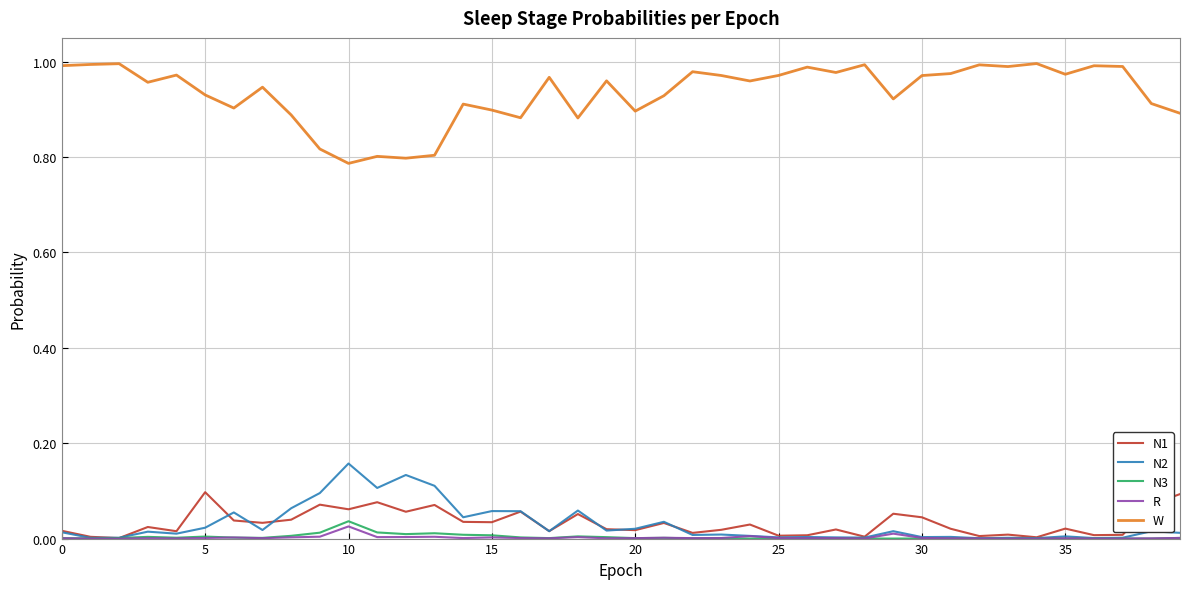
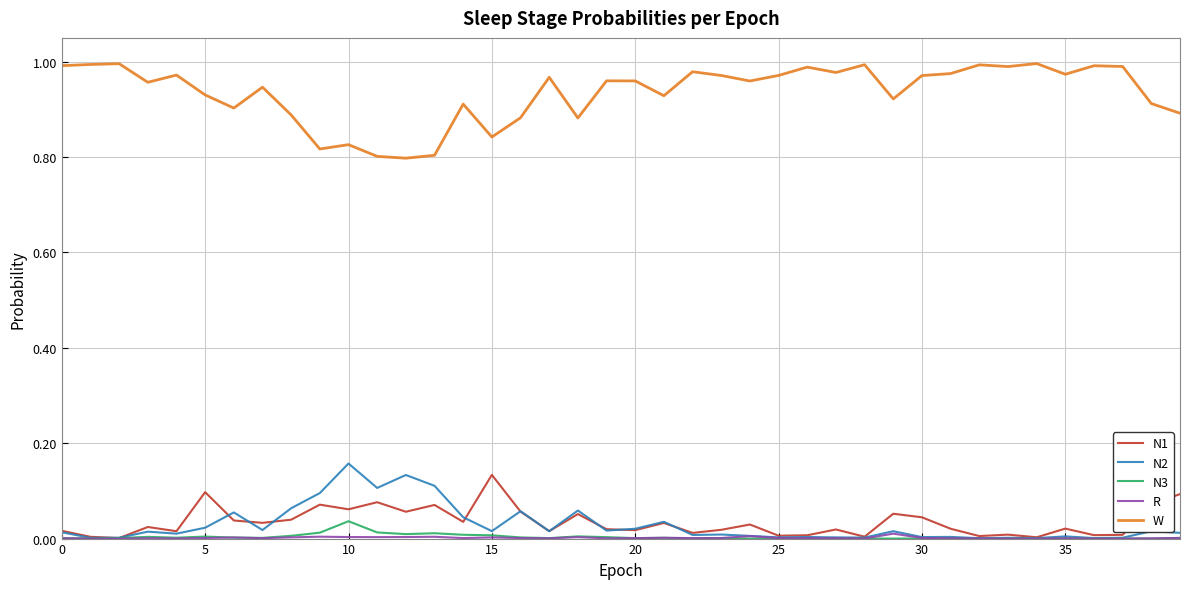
R, 10: 0.03 -> 0.00
W, 10: 0.79 -> 0.83
N1, 15: 0.03 -> 0.13
N2, 15: 0.06 -> 0.02
W, 15: 0.90 -> 0.84
W, 20: 0.90 -> 0.96
